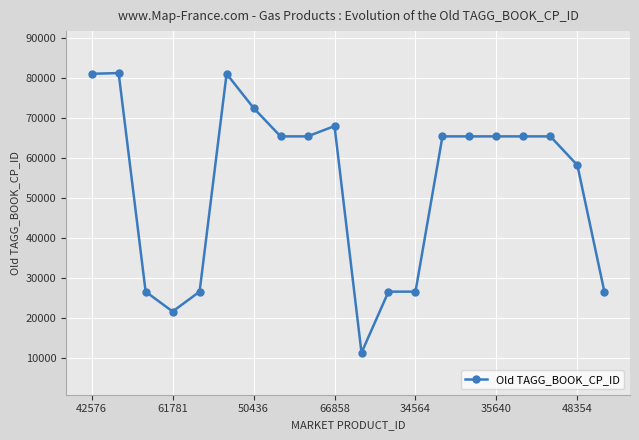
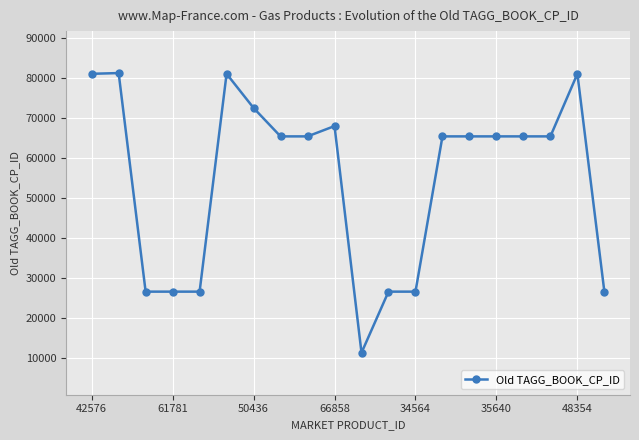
61781: 22000 -> 27000
48354: 58000 -> 81000
